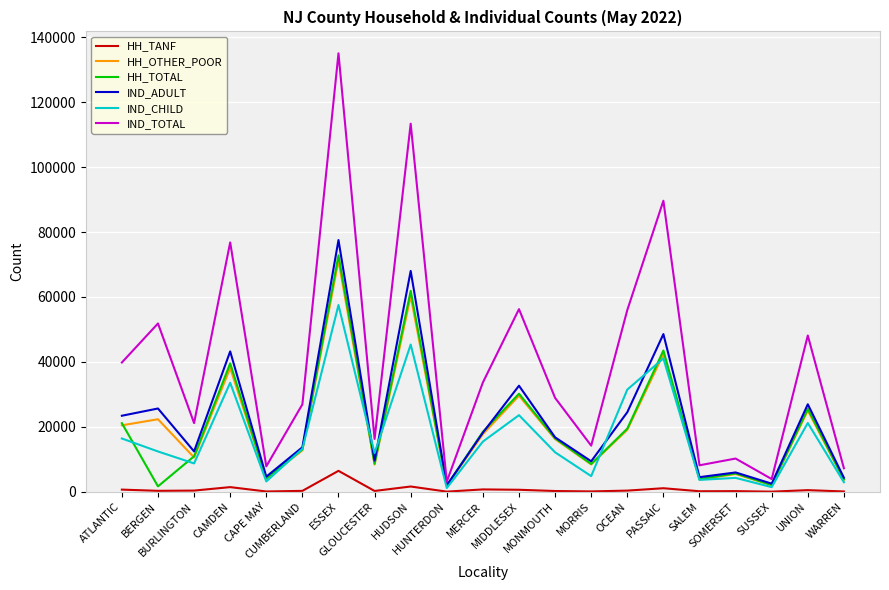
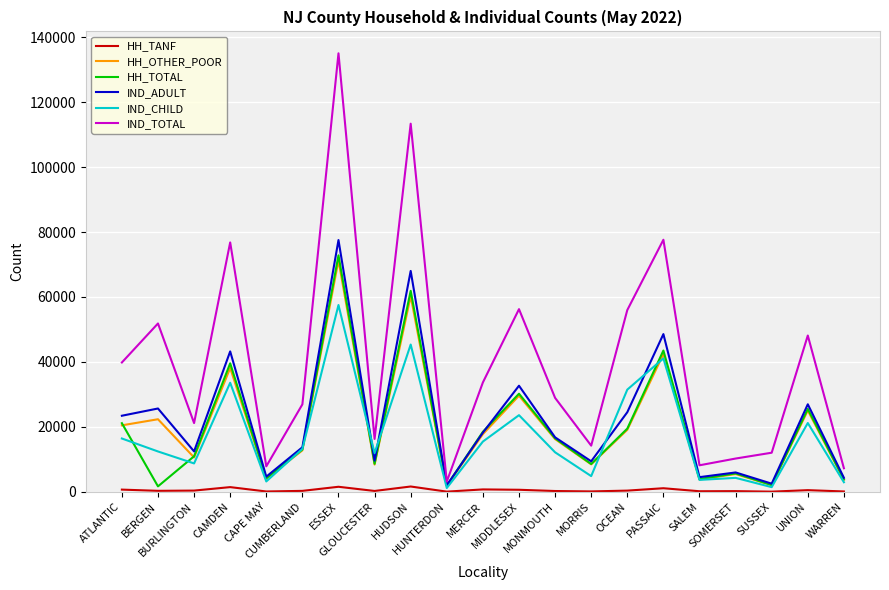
HH_TANF, ESSEX: 6000 -> 2000
IND_TOTAL, PASSAIC: 90000 -> 78000
IND_TOTAL, SUSSEX: 4000 -> 12000
